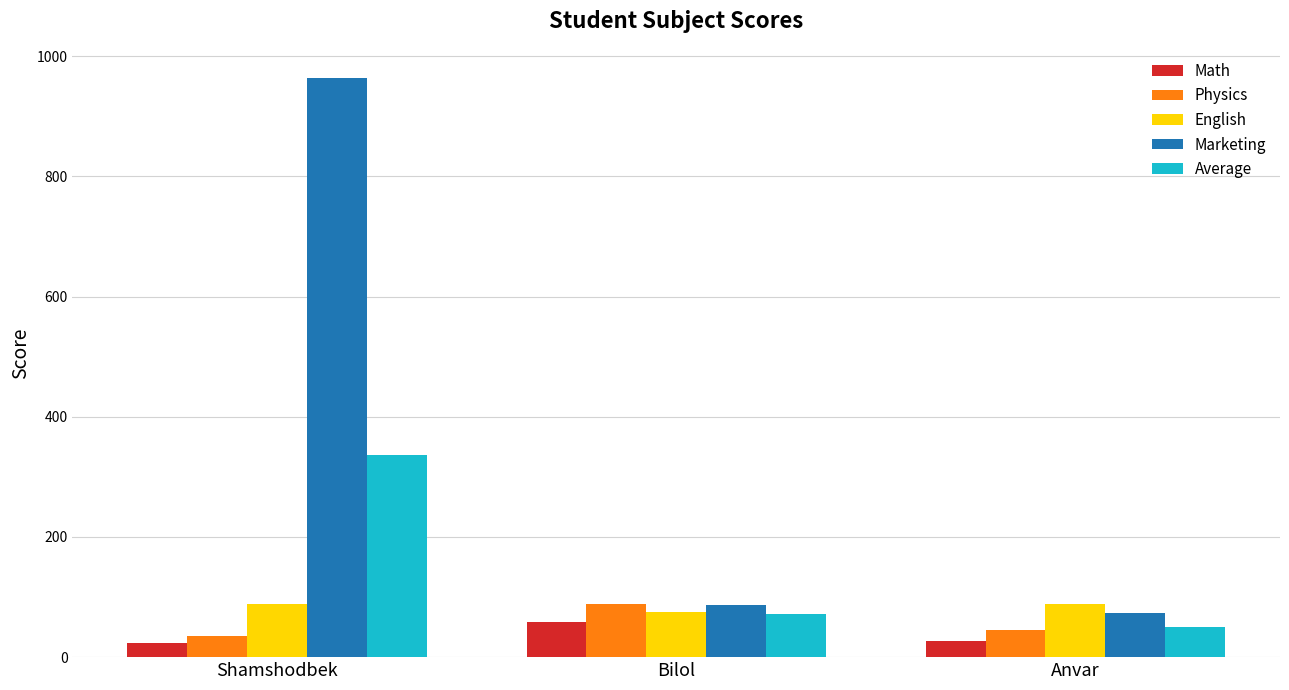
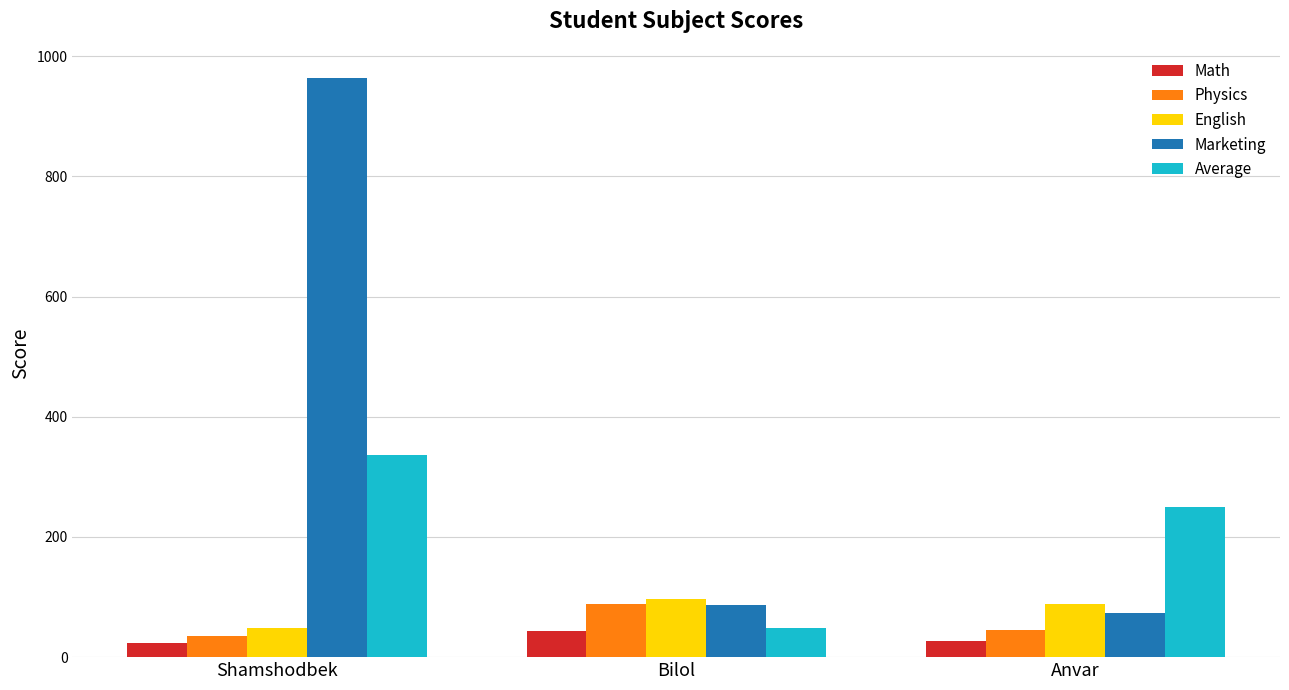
English, Shamshodbek: 90 -> 50
Math, Bilol: 60 -> 40
English, Bilol: 80 -> 100
Average, Bilol: 70 -> 50
Average, Anvar: 50 -> 250
